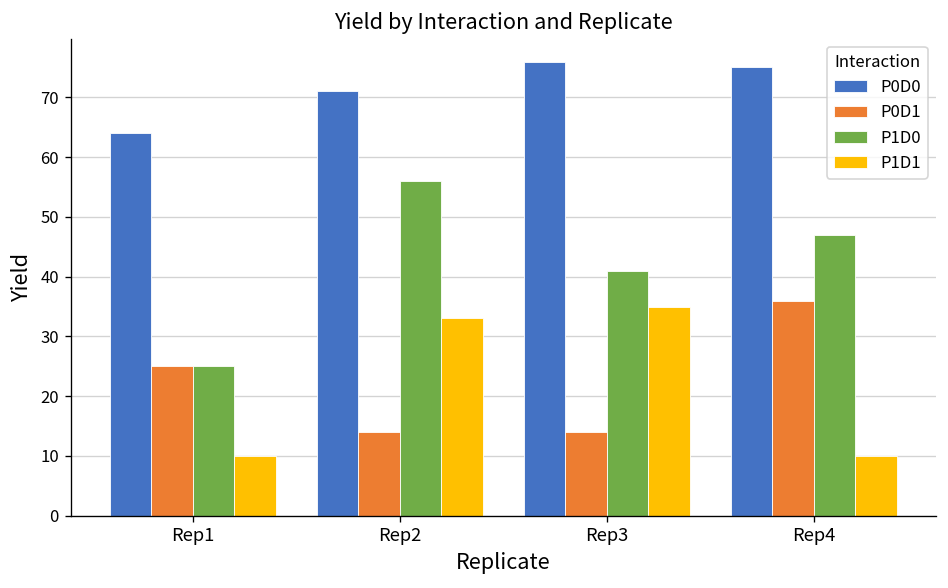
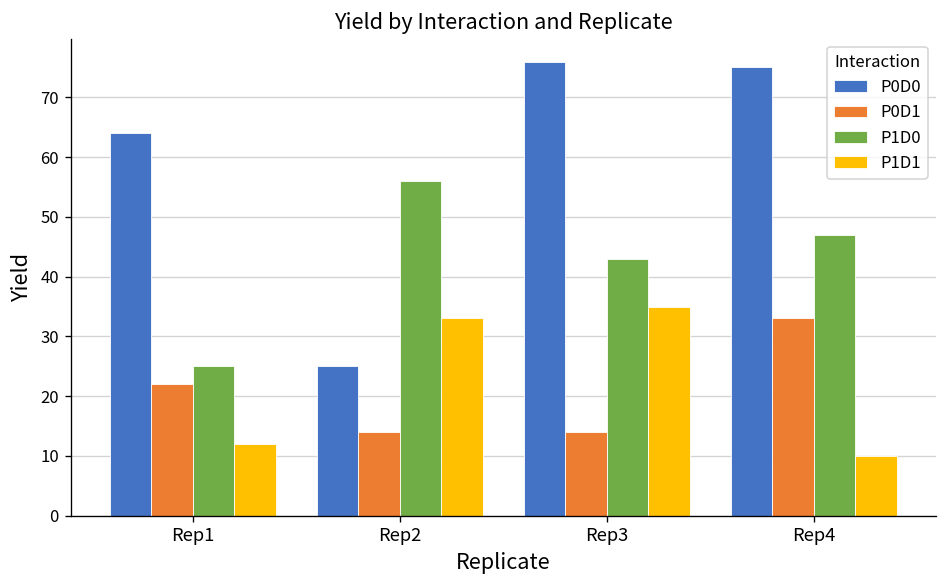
P0D1, Rep1: 25 -> 22
P1D1, Rep1: 10 -> 12
P0D0, Rep2: 71 -> 25
P1D0, Rep3: 41 -> 43
P0D1, Rep4: 36 -> 33
